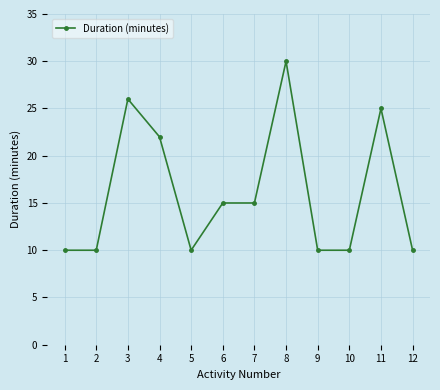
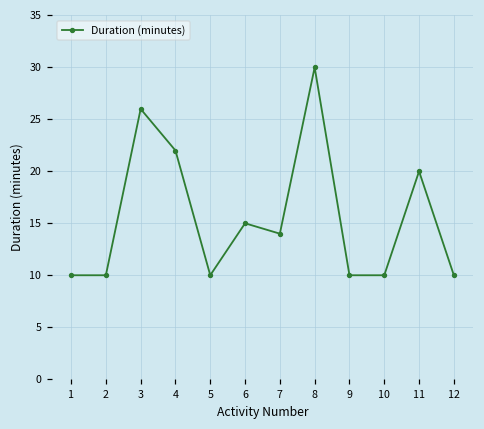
7: 15 -> 14
11: 25 -> 20
